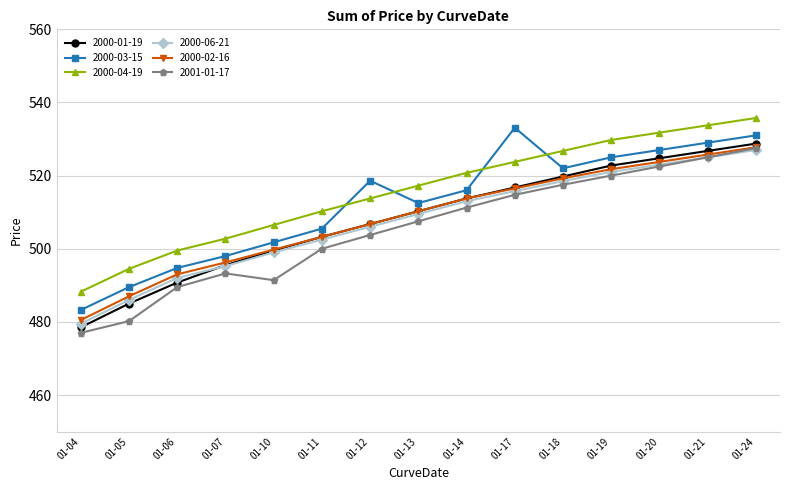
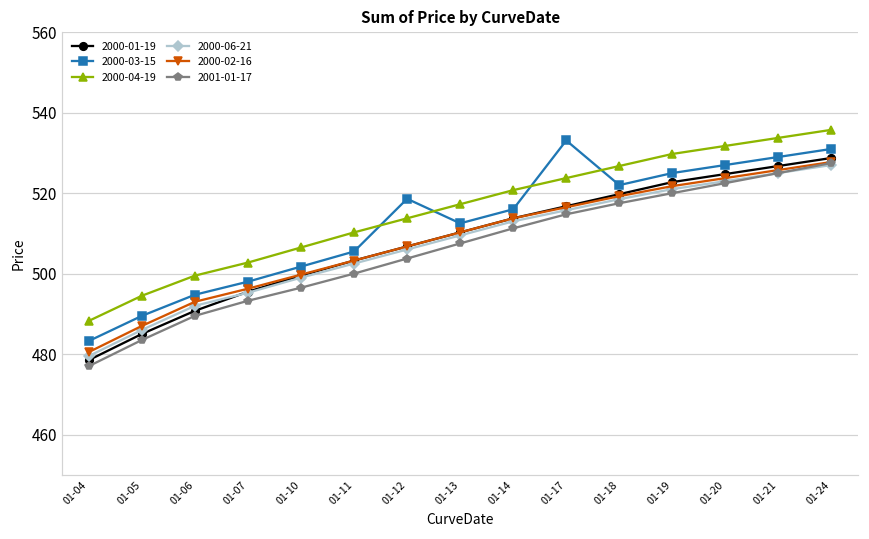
2001-01-17, 01-05: 480 -> 484
2001-01-17, 01-10: 491 -> 497
